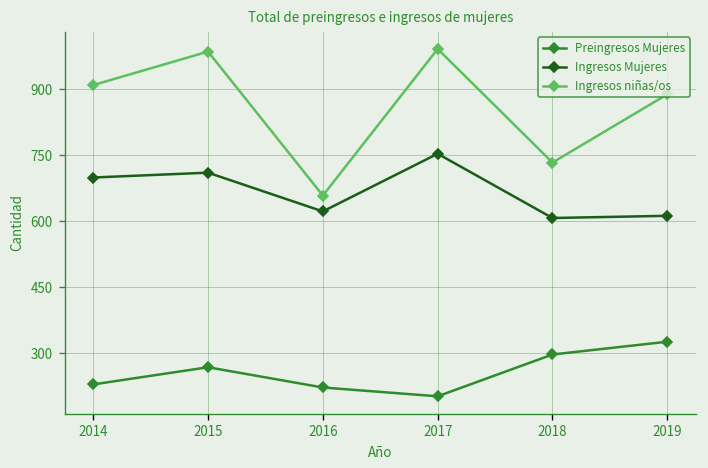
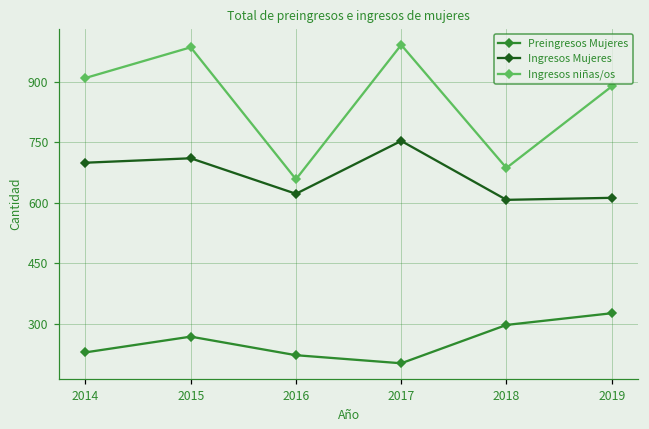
Ingresos niñas/os, 2018: 730 -> 690
